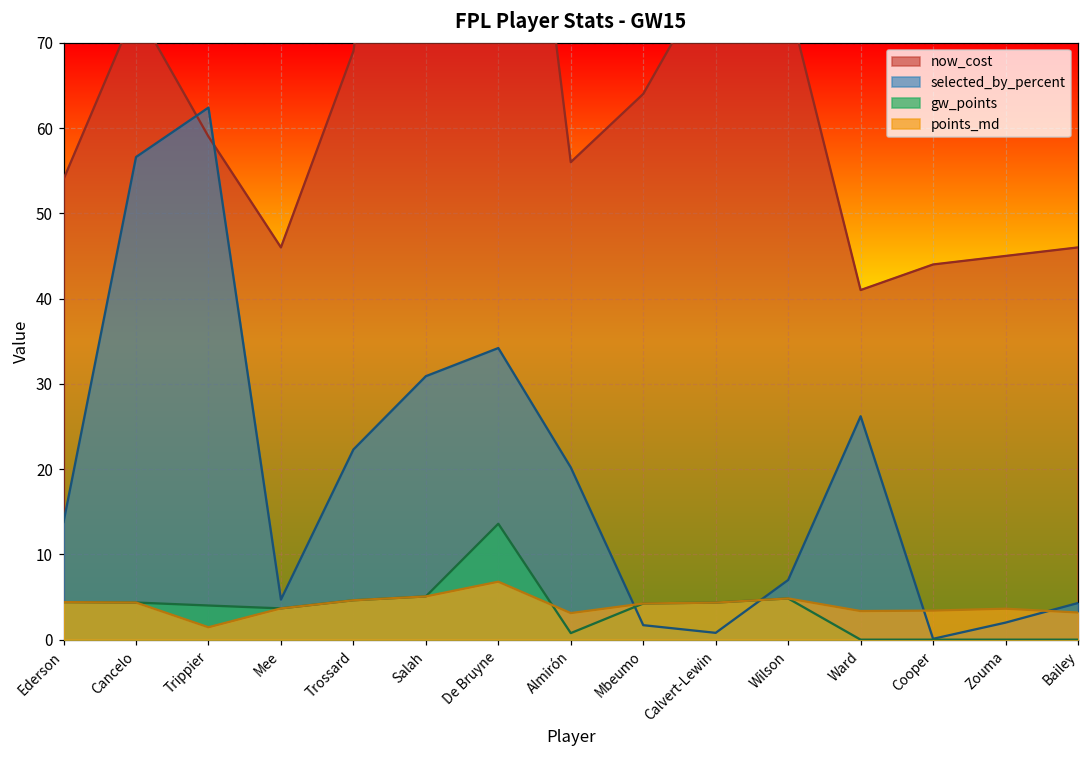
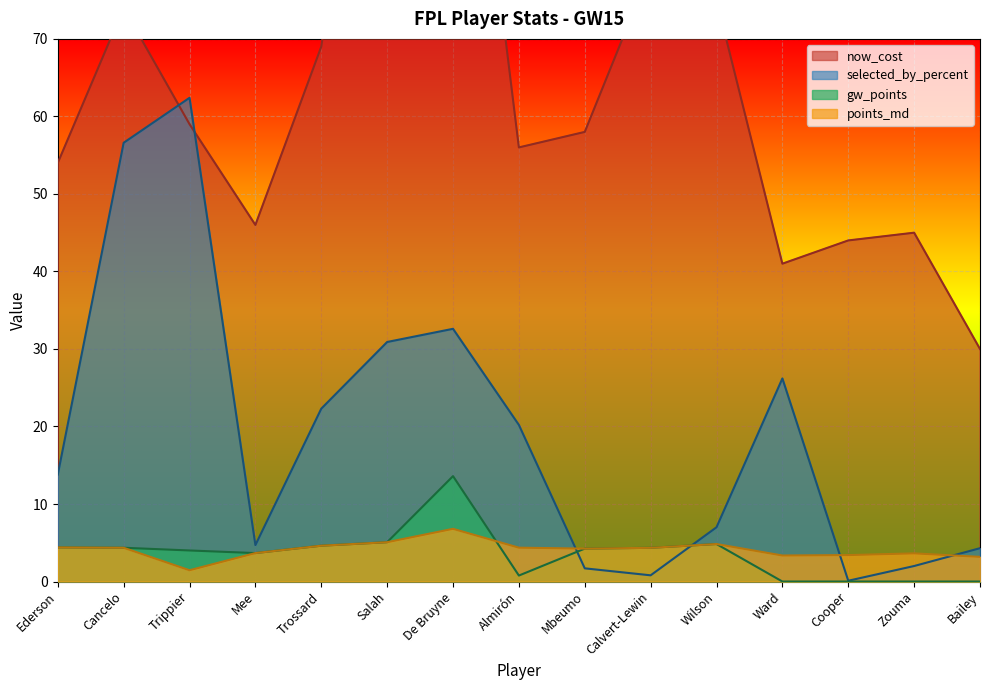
selected_by_percent, De Bruyne: 34 -> 33
points_md, Almirón: 3 -> 4
now_cost, Mbeumo: 64 -> 58
now_cost, Bailey: 46 -> 30
